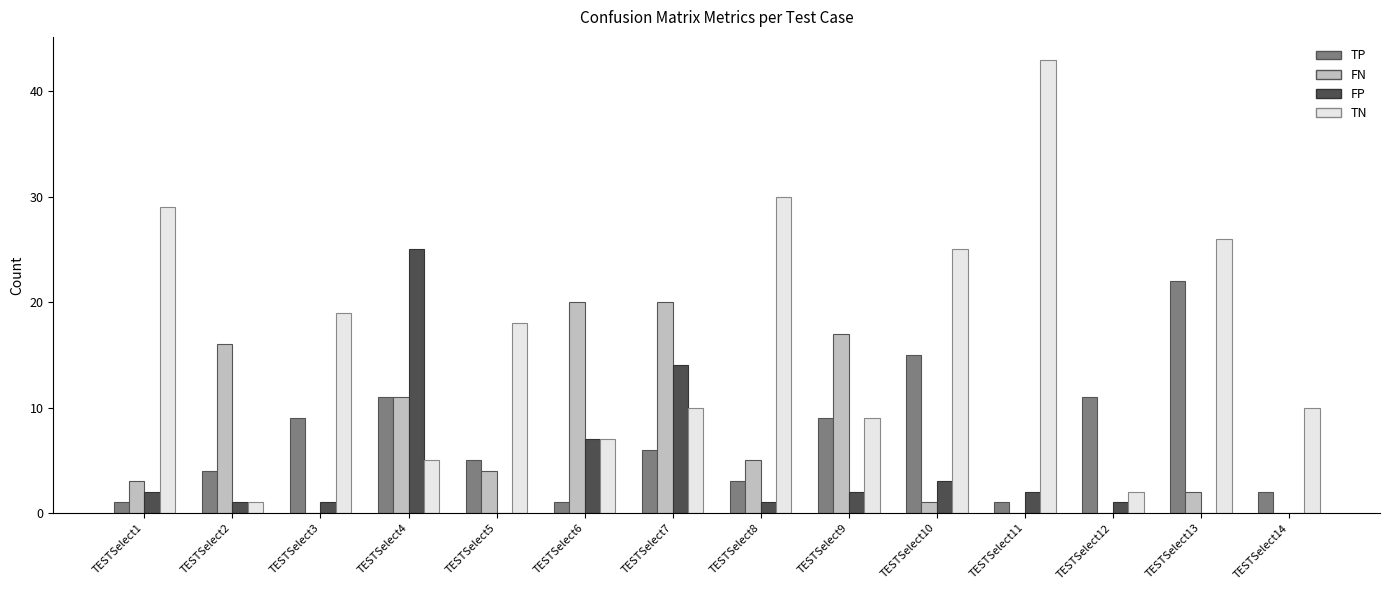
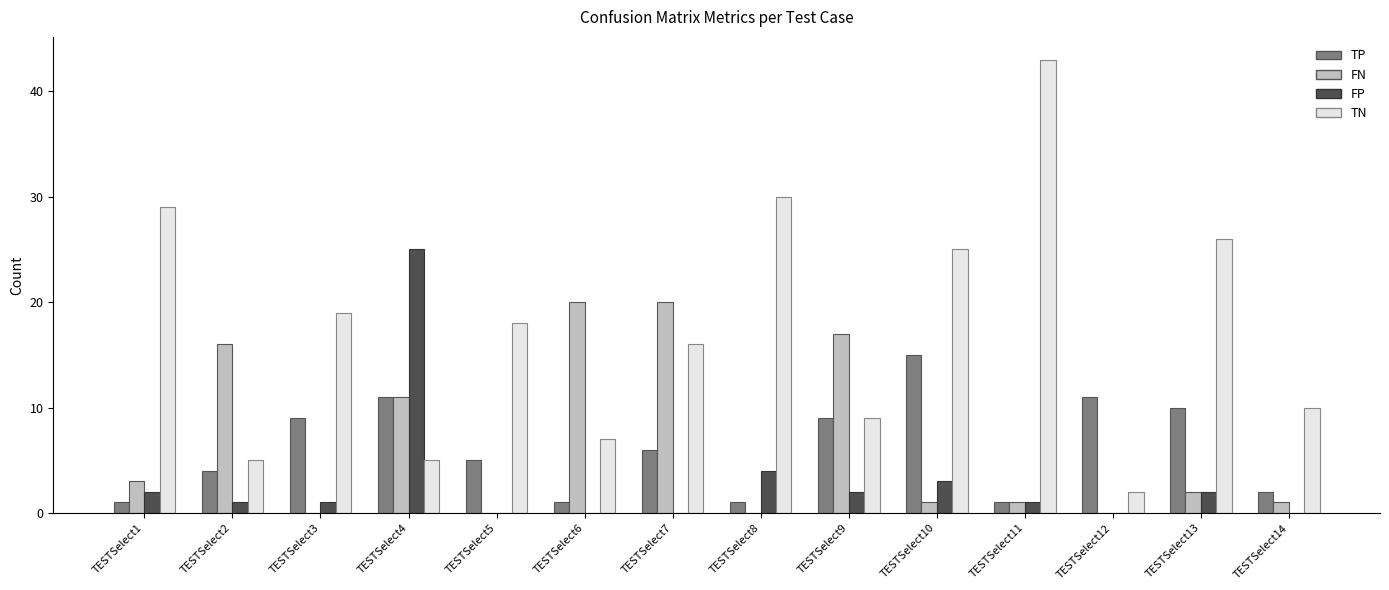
TN, TESTSelect2: 1 -> 5
FN, TESTSelect5: 4 -> 0
FP, TESTSelect6: 7 -> 0
FP, TESTSelect7: 14 -> 0
TN, TESTSelect7: 10 -> 16
TP, TESTSelect8: 3 -> 1
FN, TESTSelect8: 5 -> 0
FP, TESTSelect8: 1 -> 4
FN, TESTSelect11: 0 -> 1
FP, TESTSelect11: 2 -> 1
FP, TESTSelect12: 1 -> 0
TP, TESTSelect13: 22 -> 10
FP, TESTSelect13: 0 -> 2
FN, TESTSelect14: 0 -> 1
